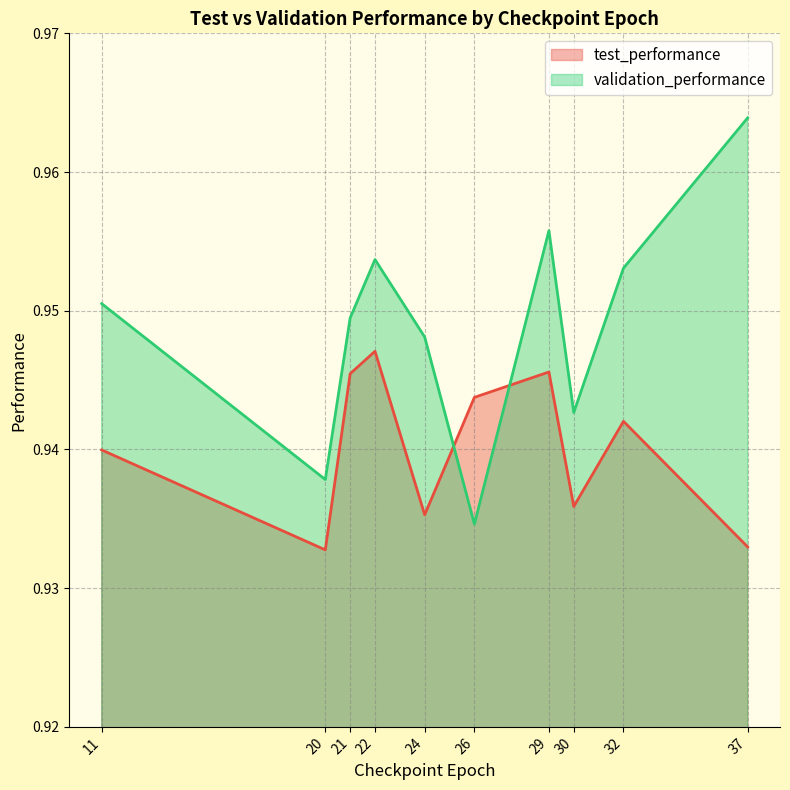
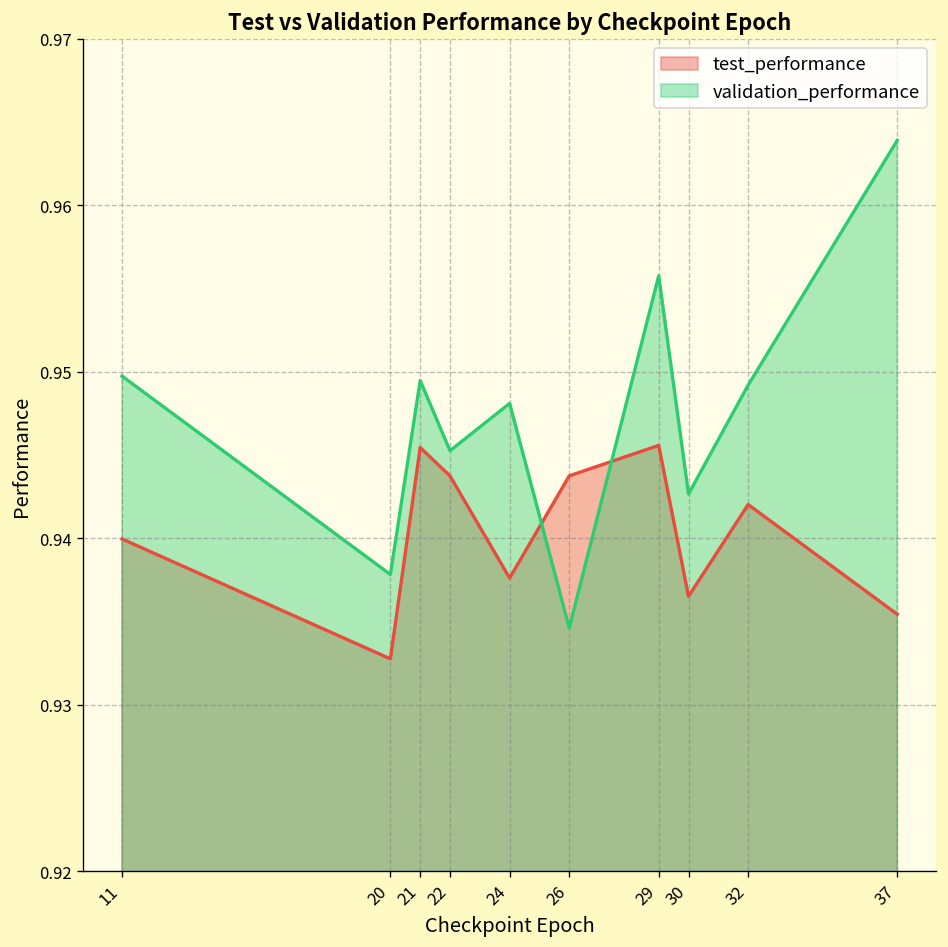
validation_performance, 11: 0.9505 -> 0.9497
test_performance, 22: 0.9471 -> 0.9438
validation_performance, 22: 0.9537 -> 0.9453
test_performance, 24: 0.9353 -> 0.9376
test_performance, 30: 0.9359 -> 0.9365
validation_performance, 32: 0.9531 -> 0.9492
test_performance, 37: 0.9330 -> 0.9354
